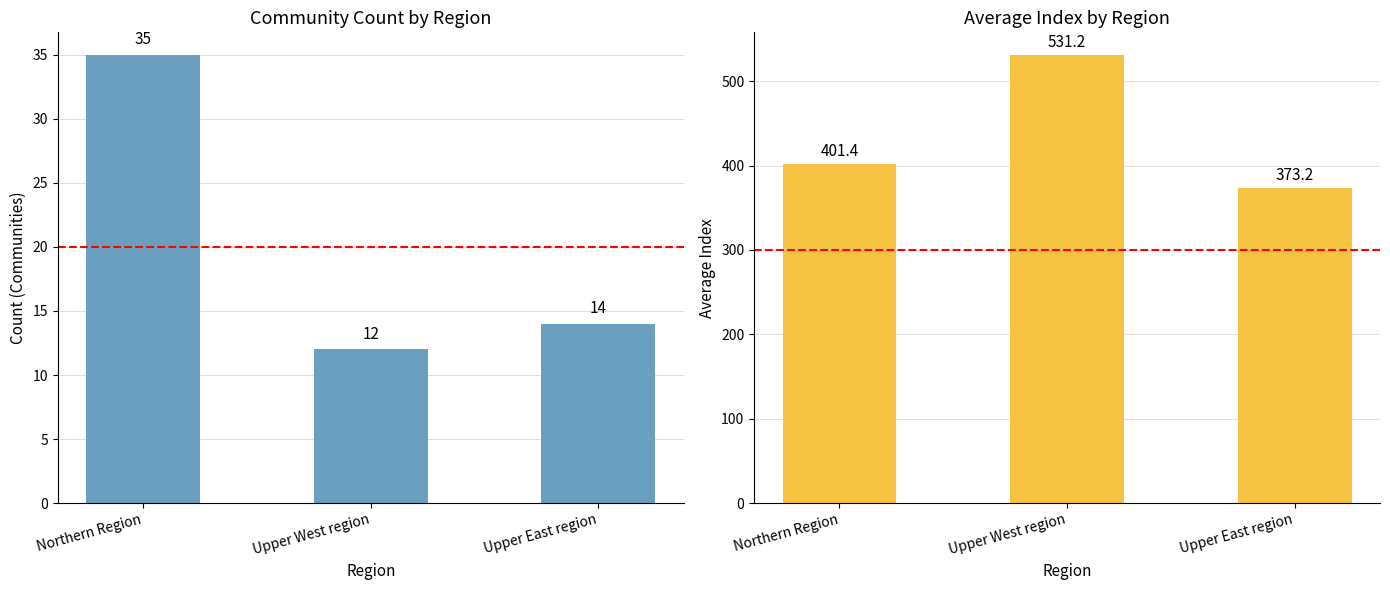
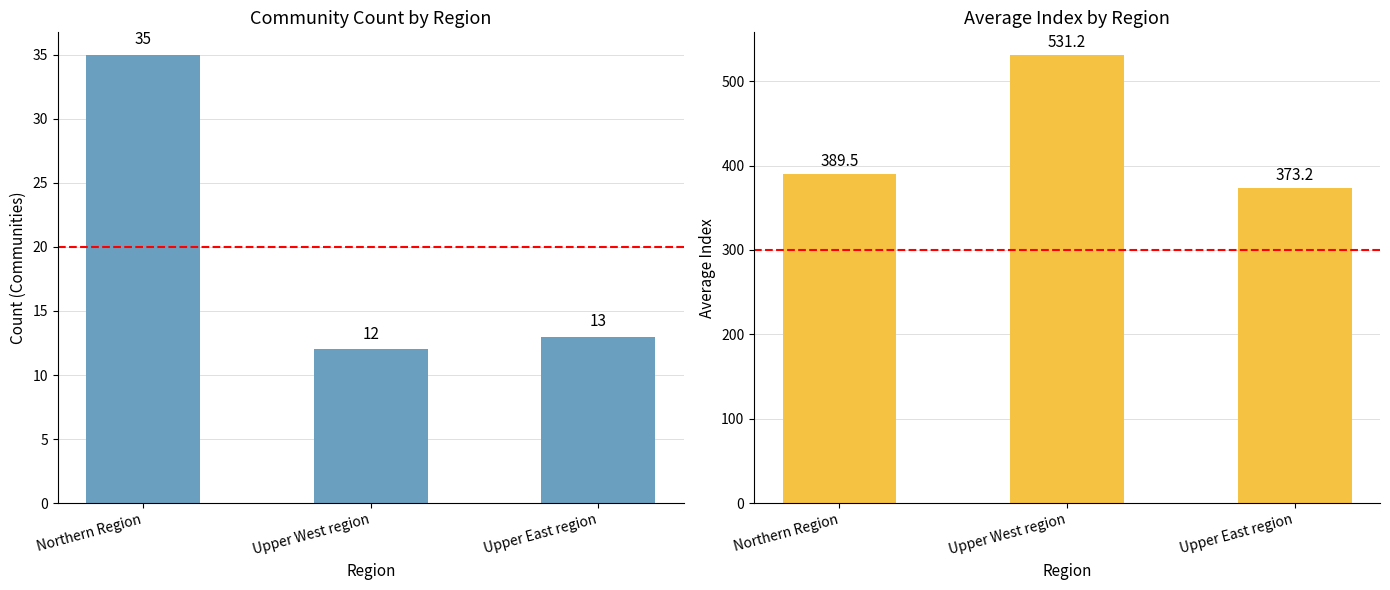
Community Count by Region, Upper East region: 14 -> 13
Average Index by Region, Northern Region: 401.4 -> 389.5
